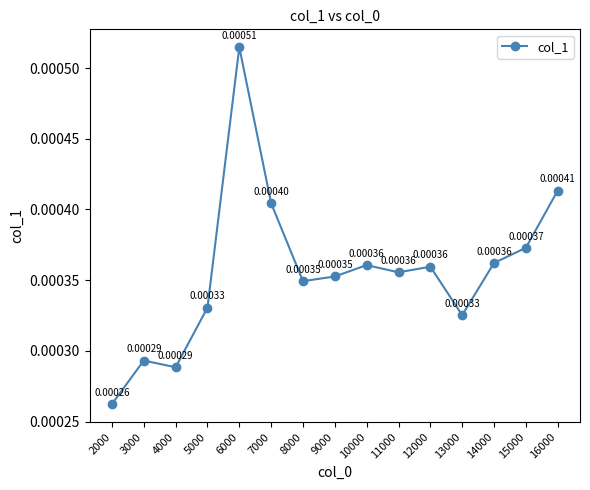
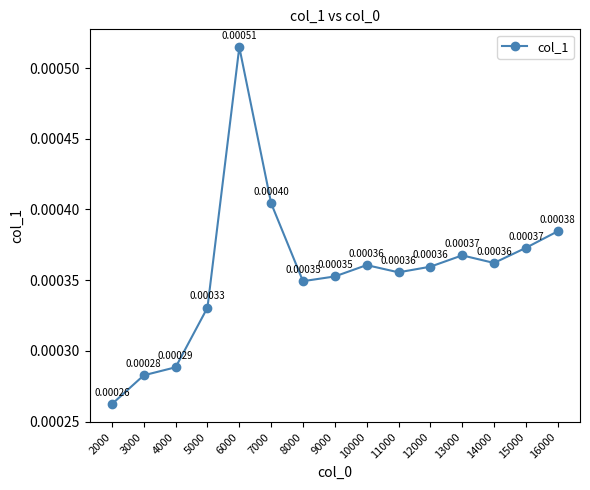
3000: 0.00029 -> 0.00028
13000: 0.00033 -> 0.00037
16000: 0.00041 -> 0.00038
